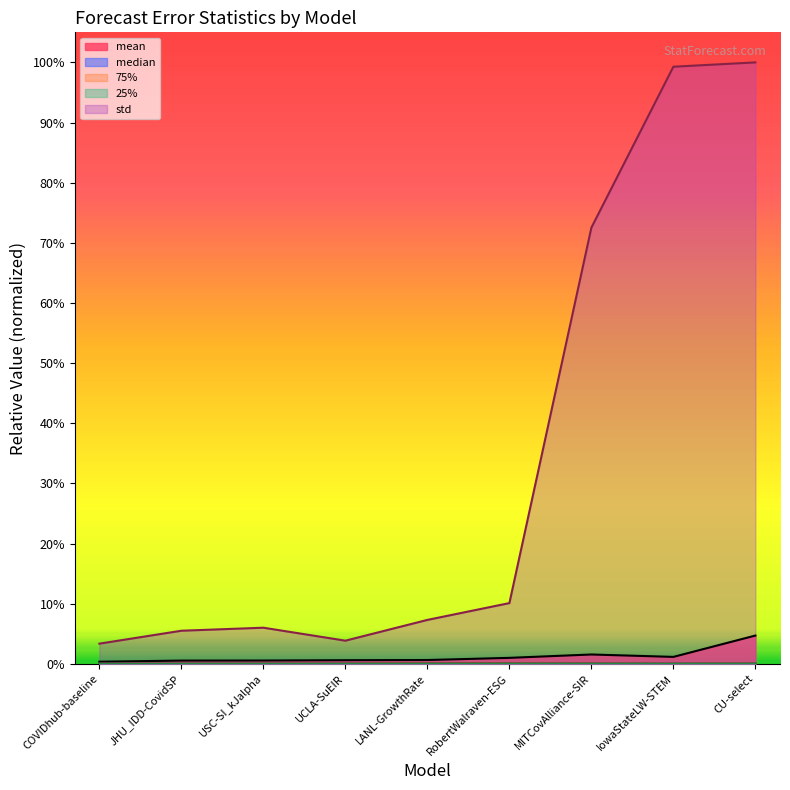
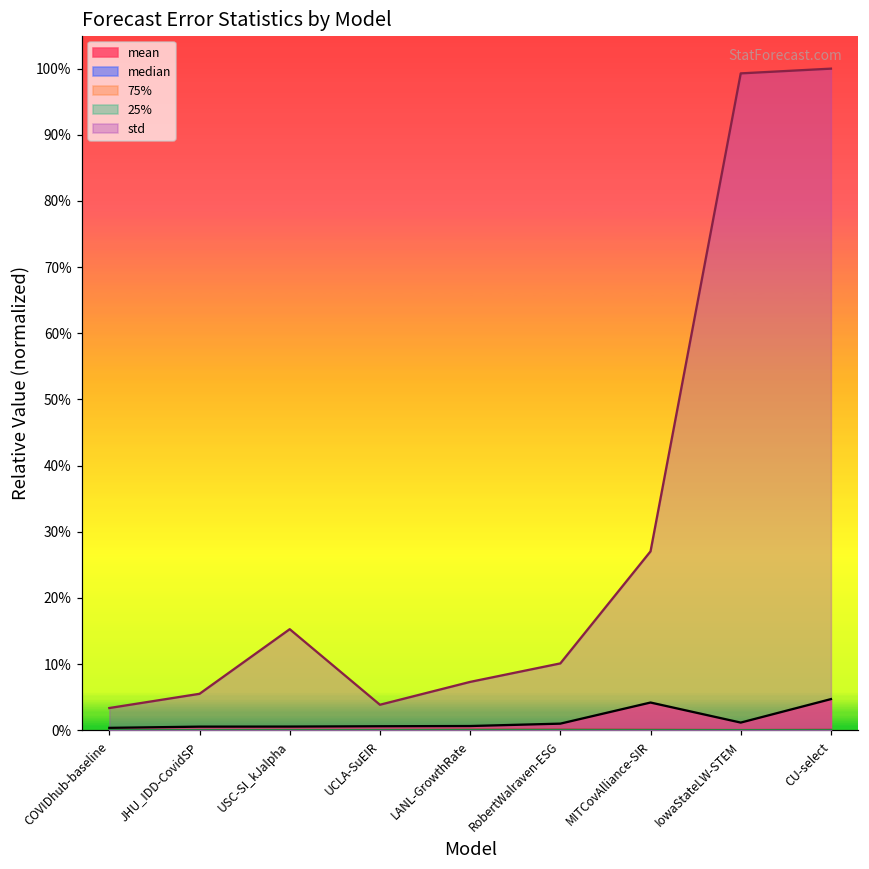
std, USC-SI_kJalpha: 6% -> 15%
mean, MITCovAlliance-SIR: 2% -> 4%
std, MITCovAlliance-SIR: 73% -> 27%
